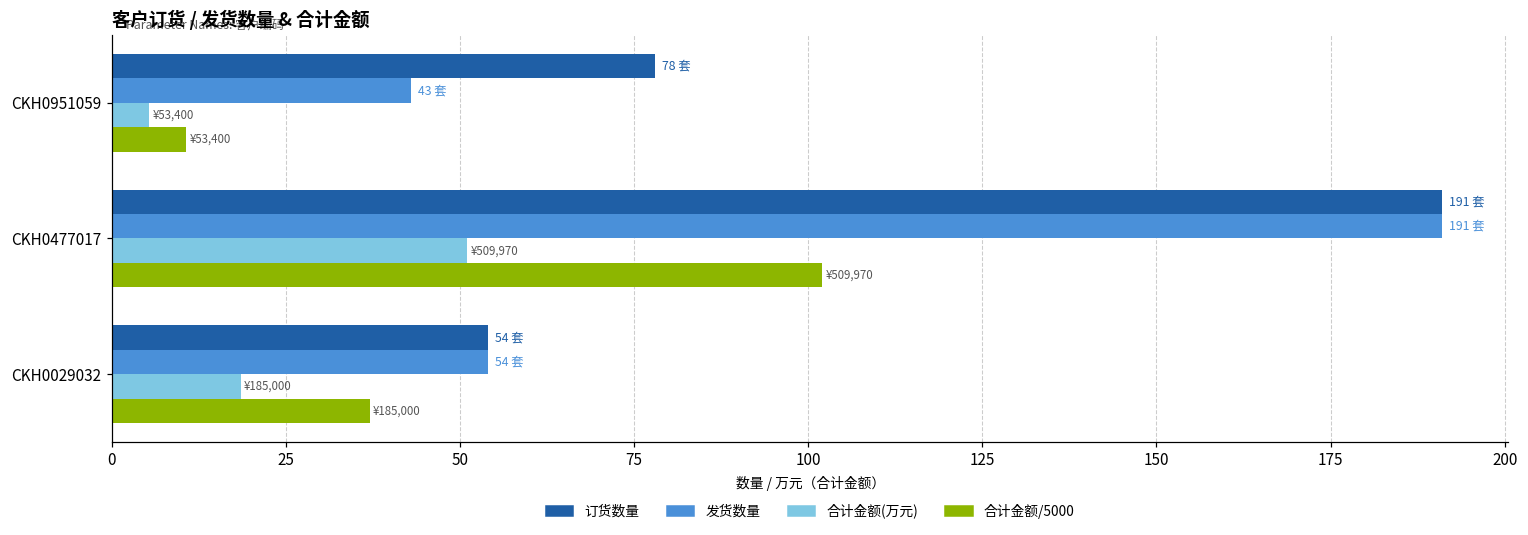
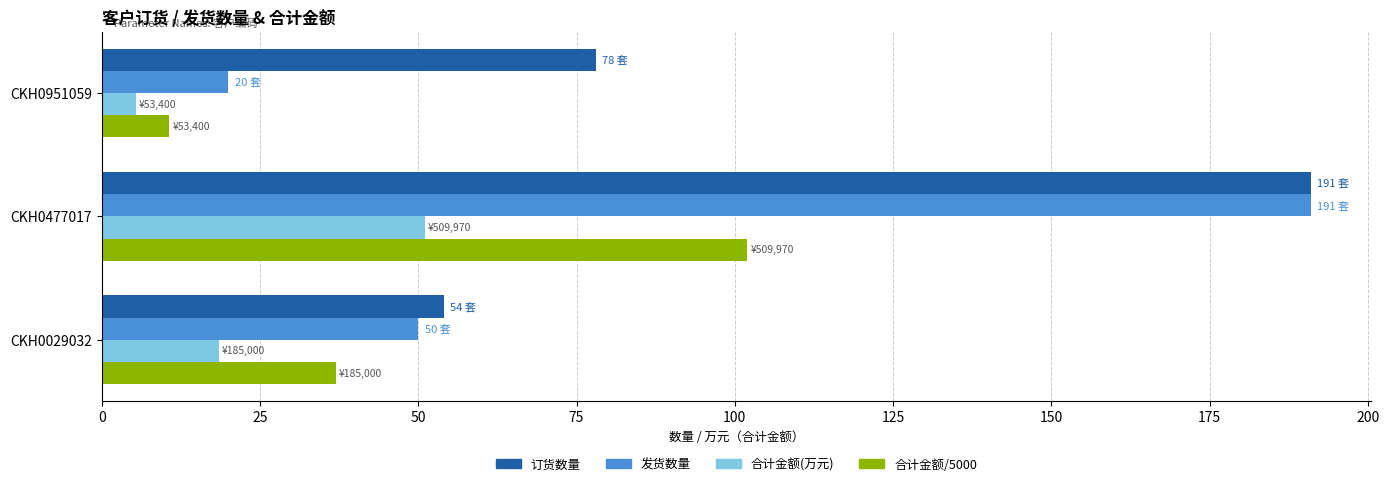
发货数量, CKH0951059: 43 -> 20
发货数量, CKH0029032: 54 -> 50
